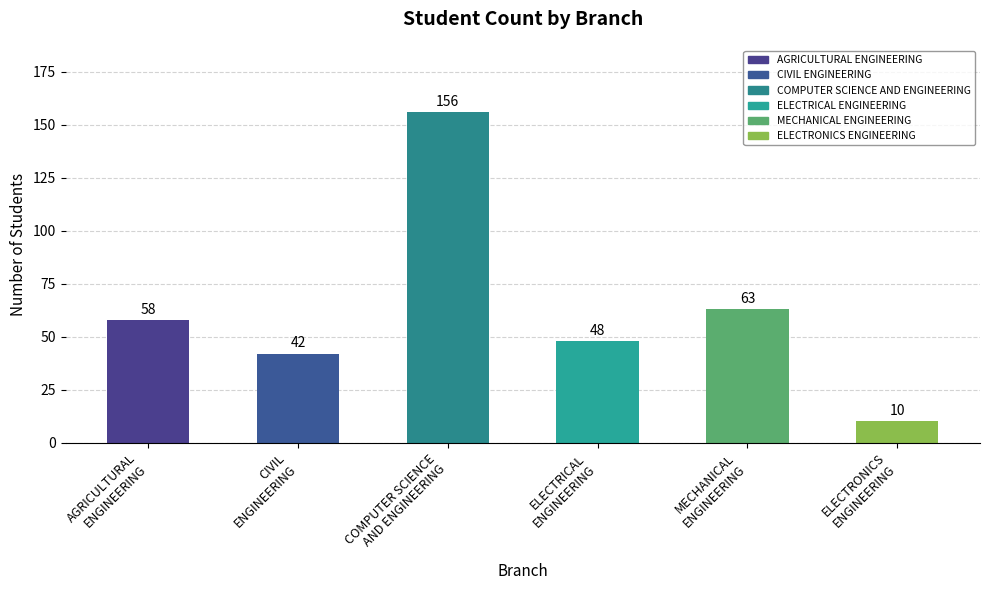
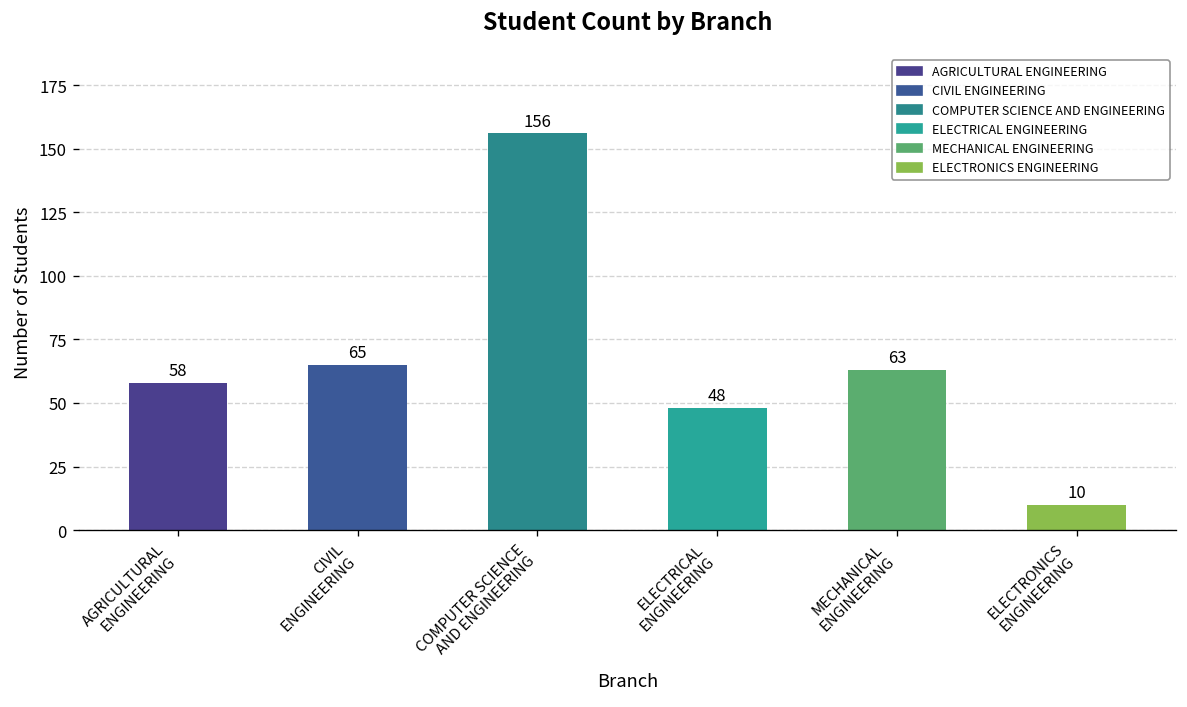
CIVIL ENGINEERING: 42 -> 65
